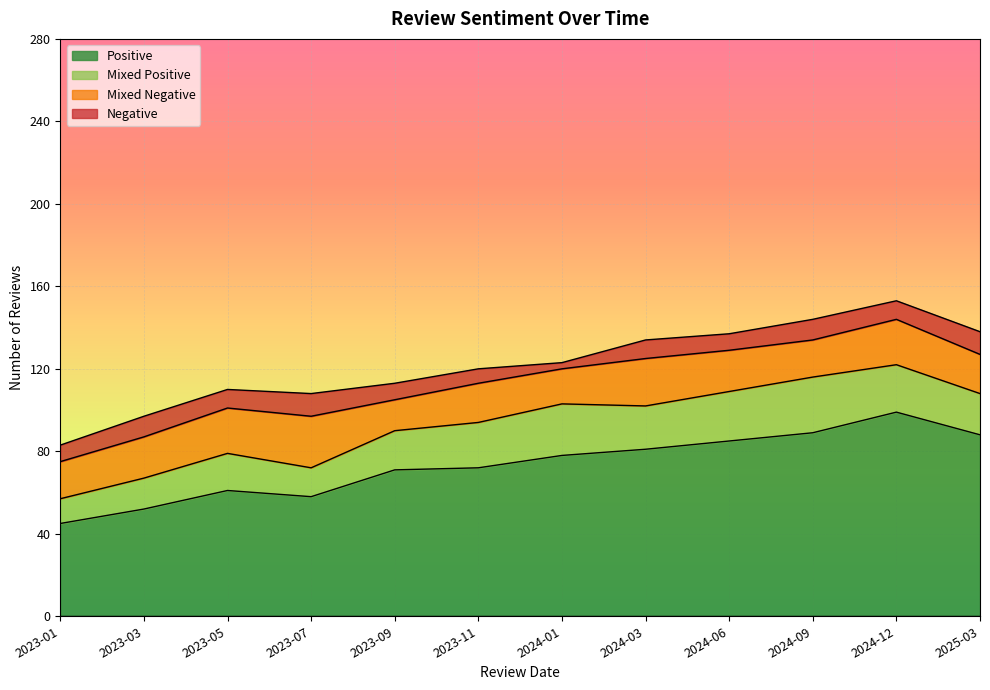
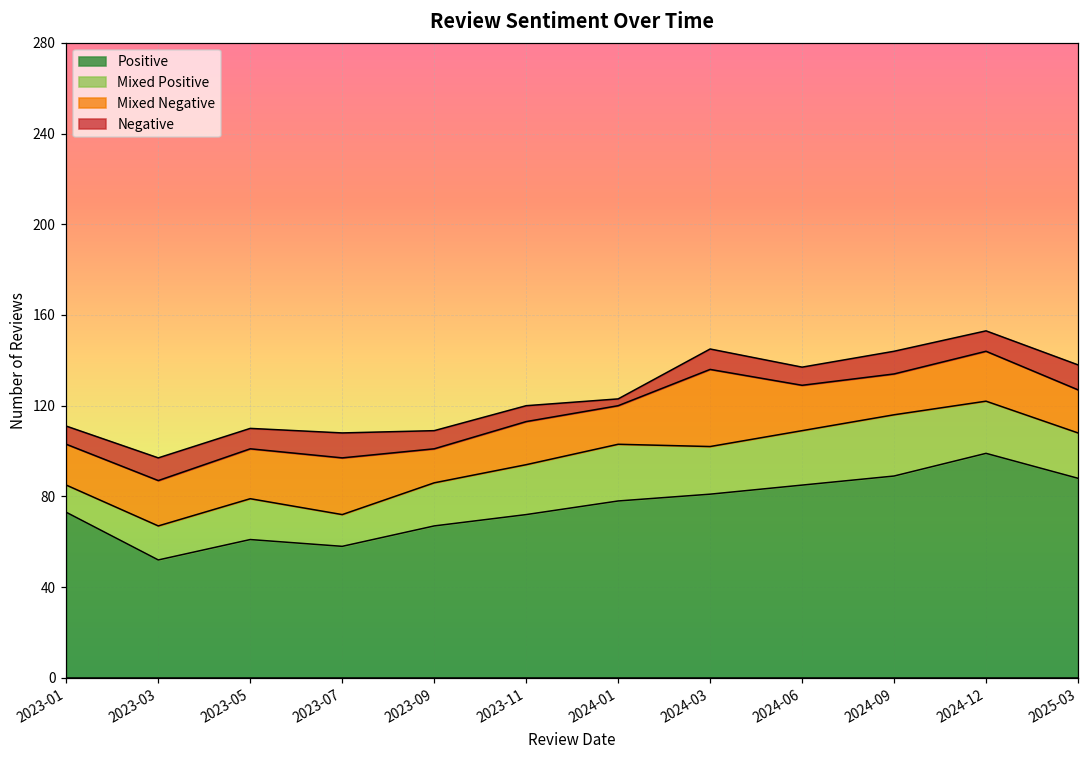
Positive, 2023-01: 45 -> 73
Positive, 2023-09: 71 -> 67
Mixed Negative, 2024-03: 23 -> 34
